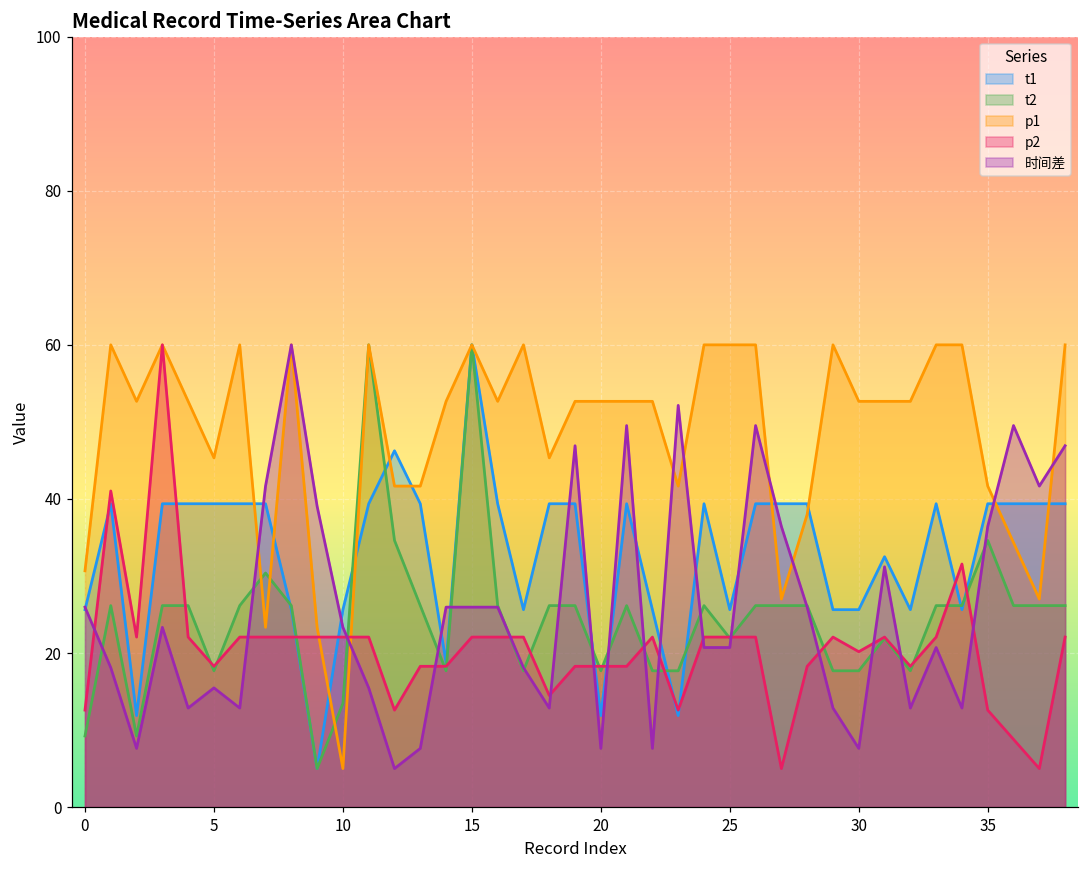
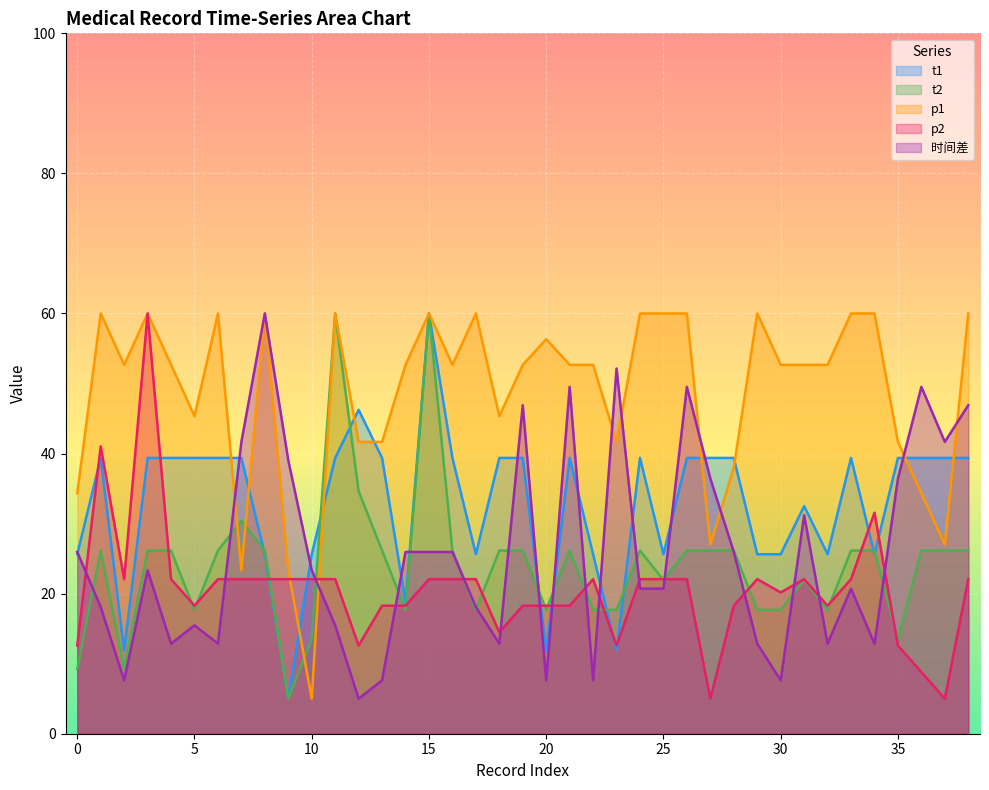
p1, 0: 31 -> 34
p1, 20: 53 -> 56
t2, 35: 35 -> 13
